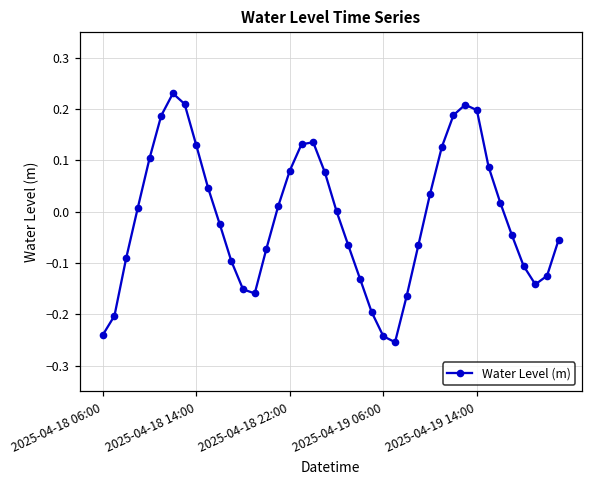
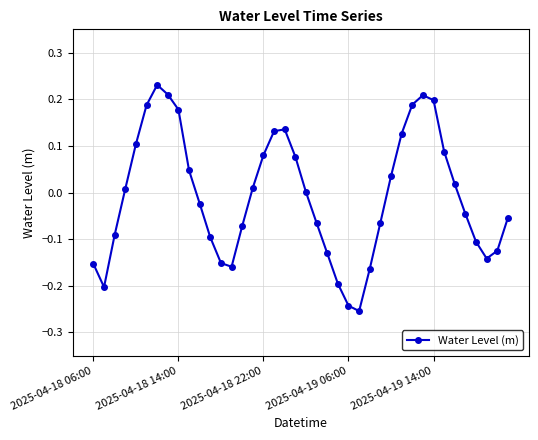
2025-04-18 06:00: -0.24 -> -0.15
2025-04-18 14:00: 0.13 -> 0.18
